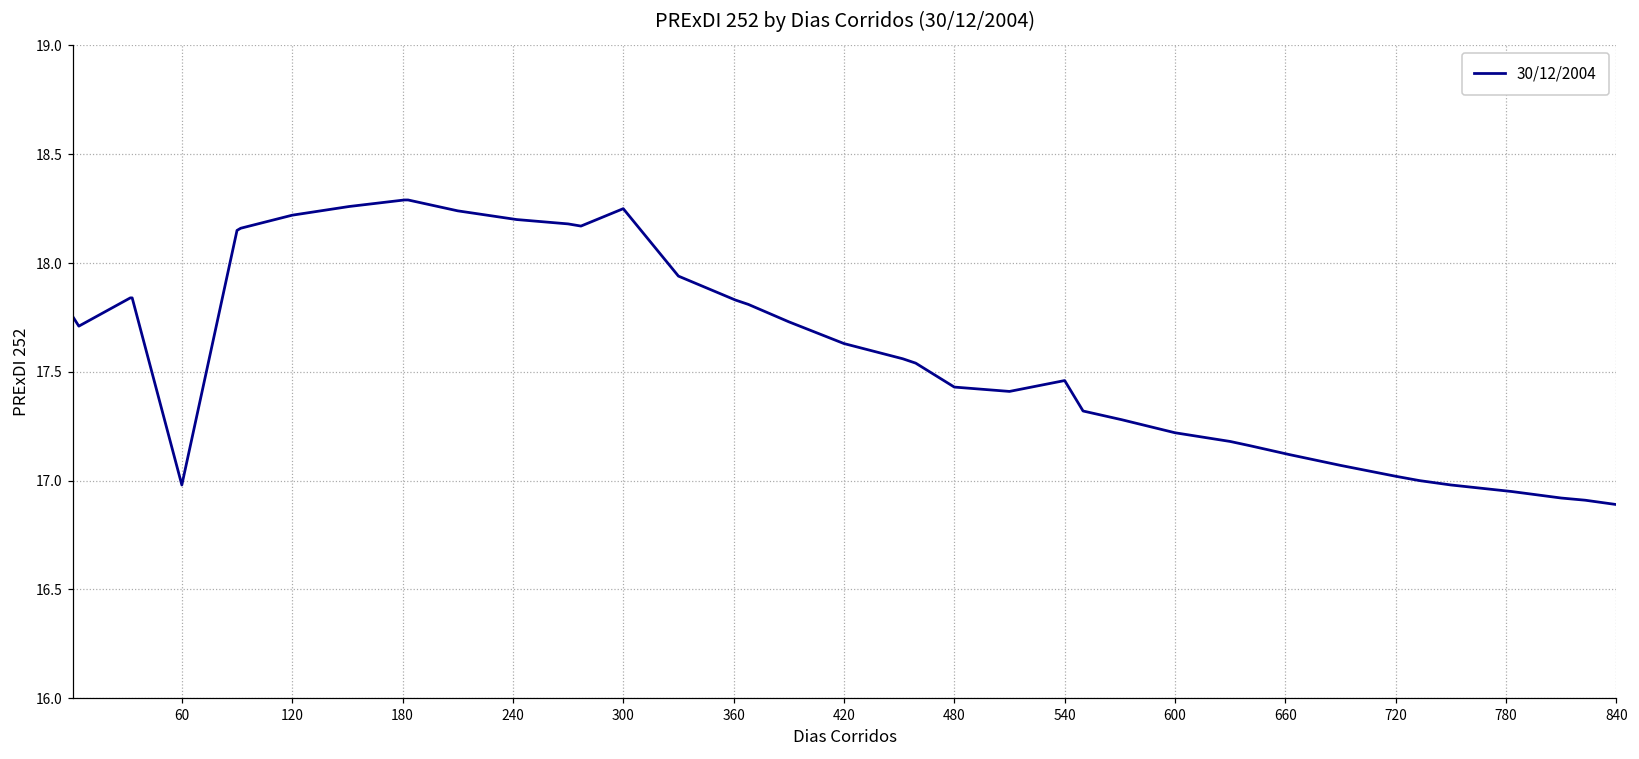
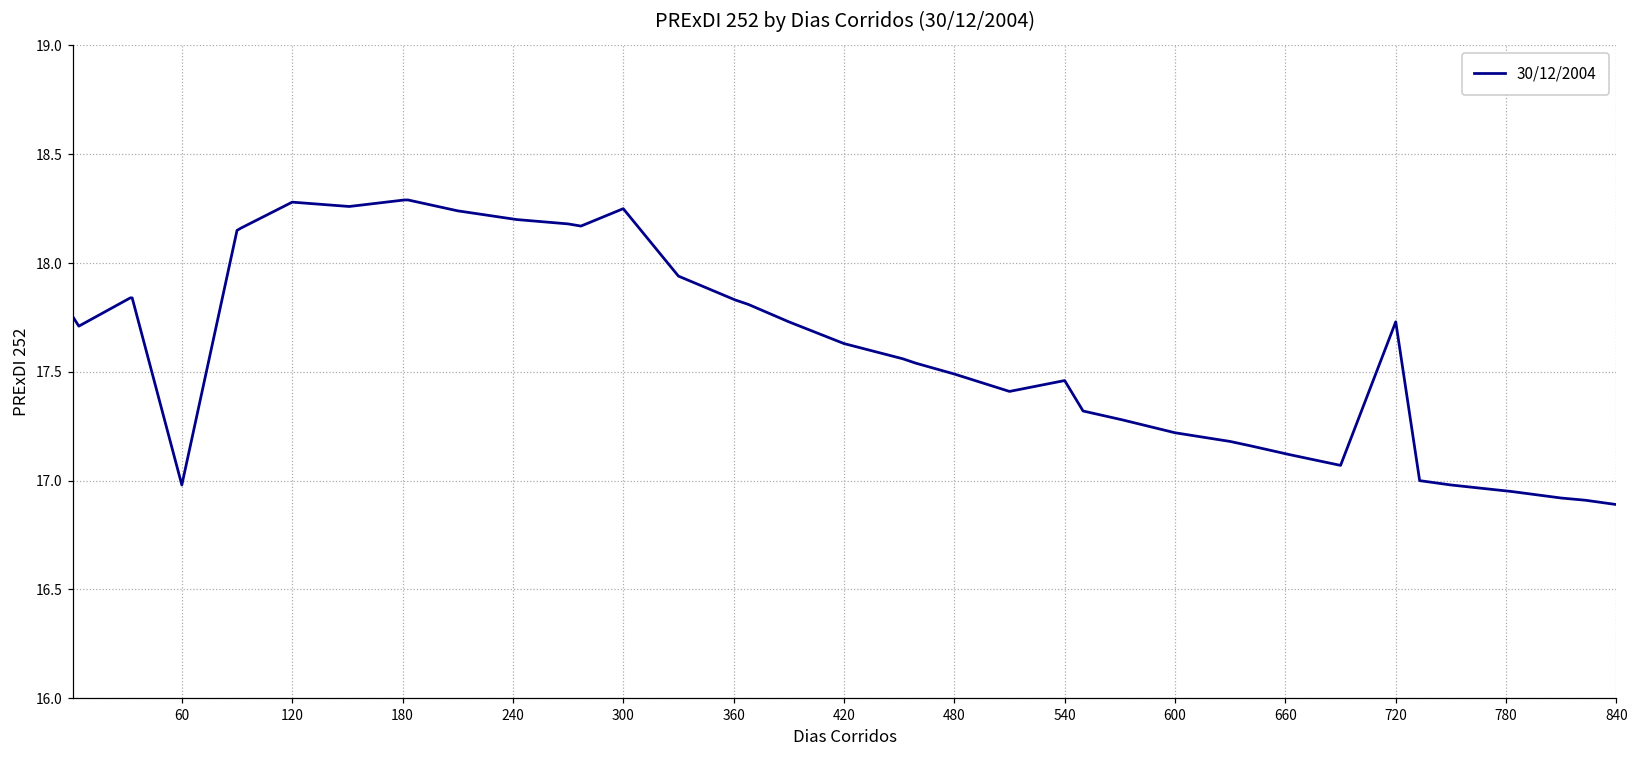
120: 18.22 -> 18.28
480: 17.43 -> 17.49
720: 17.02 -> 17.73
